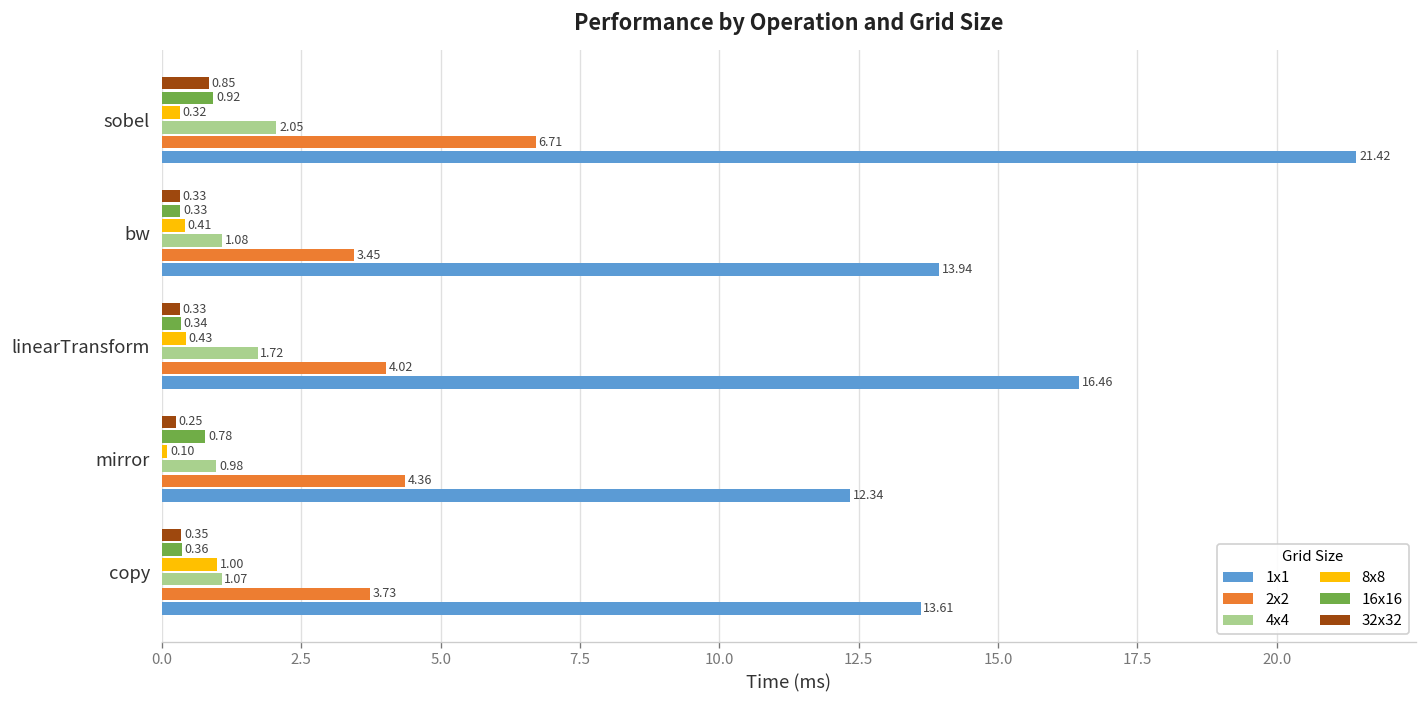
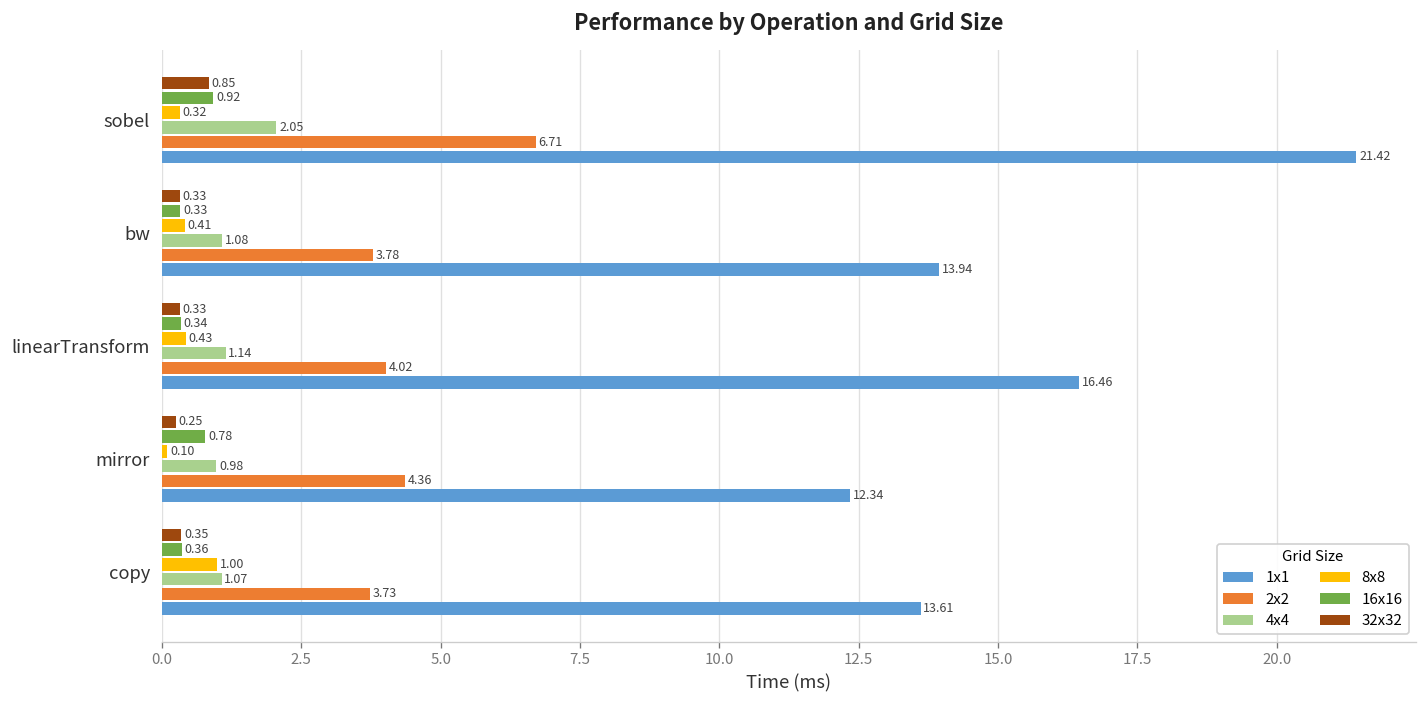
2x2, bw: 3.45 -> 3.78
4x4, linearTransform: 1.72 -> 1.14
